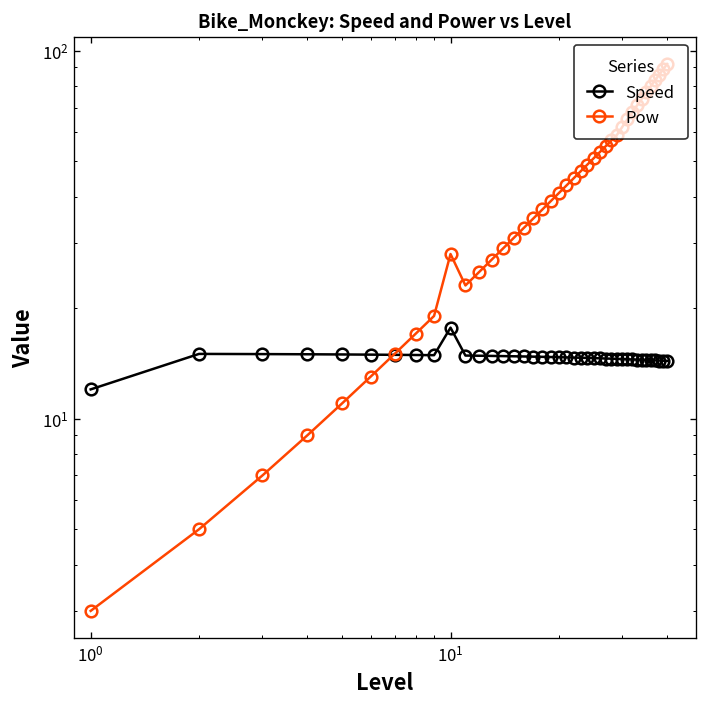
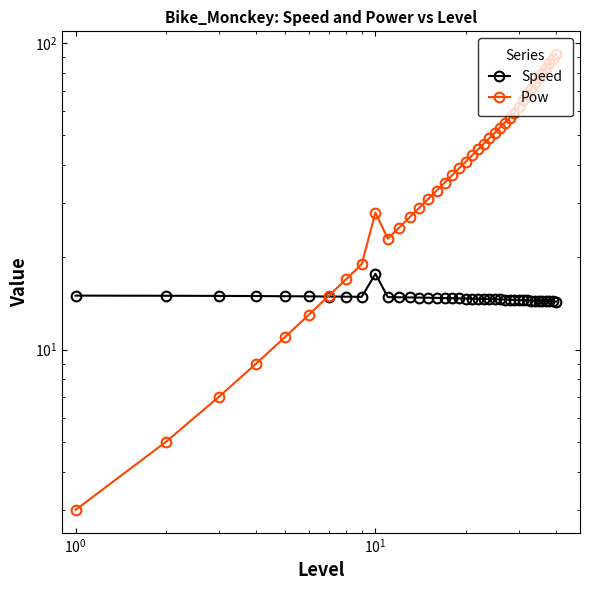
Speed, 10^0: 12 -> 15
